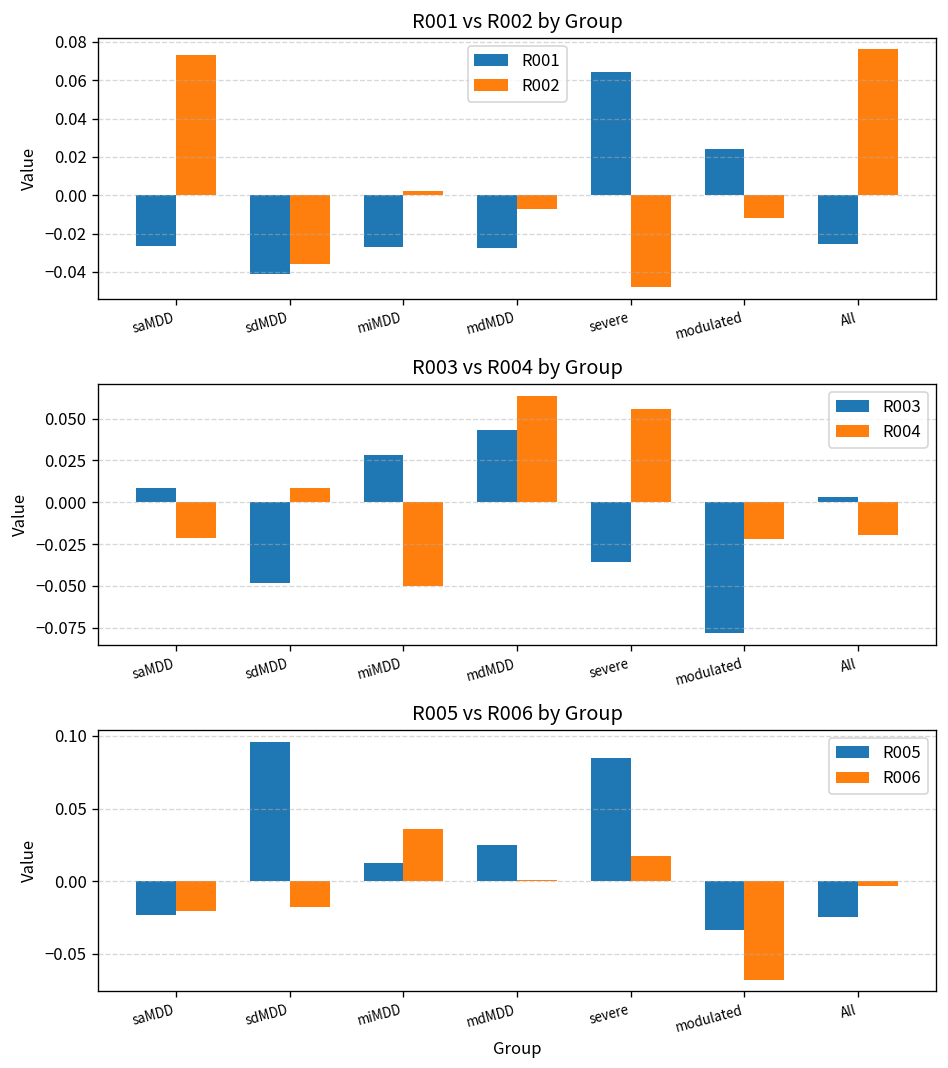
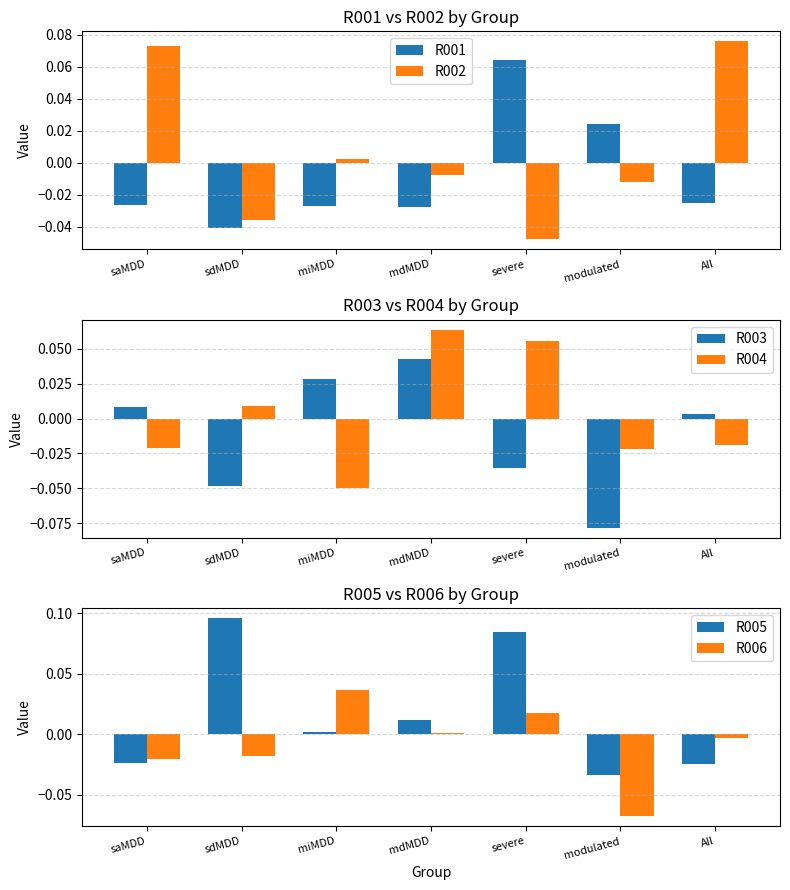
R005 vs R006 by Group, R005, miMDD: 0.012 -> 0.002
R005 vs R006 by Group, R005, mdMDD: 0.025 -> 0.012
